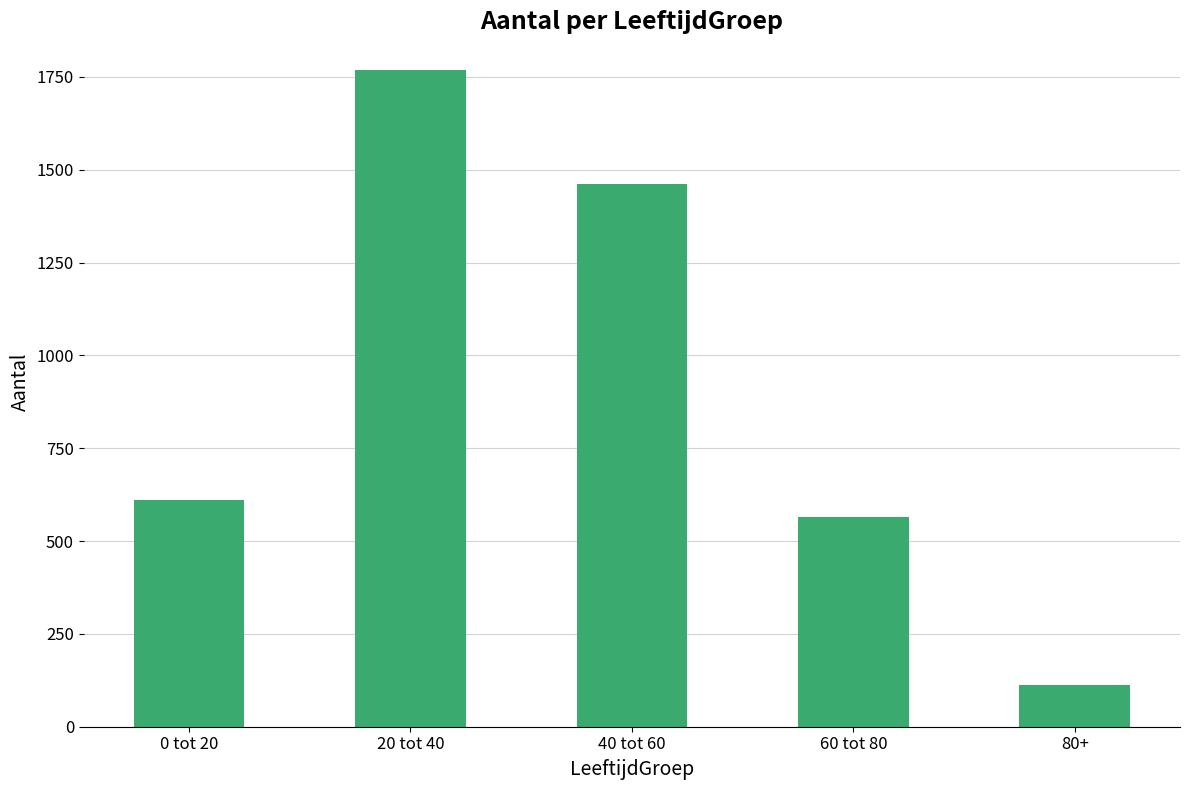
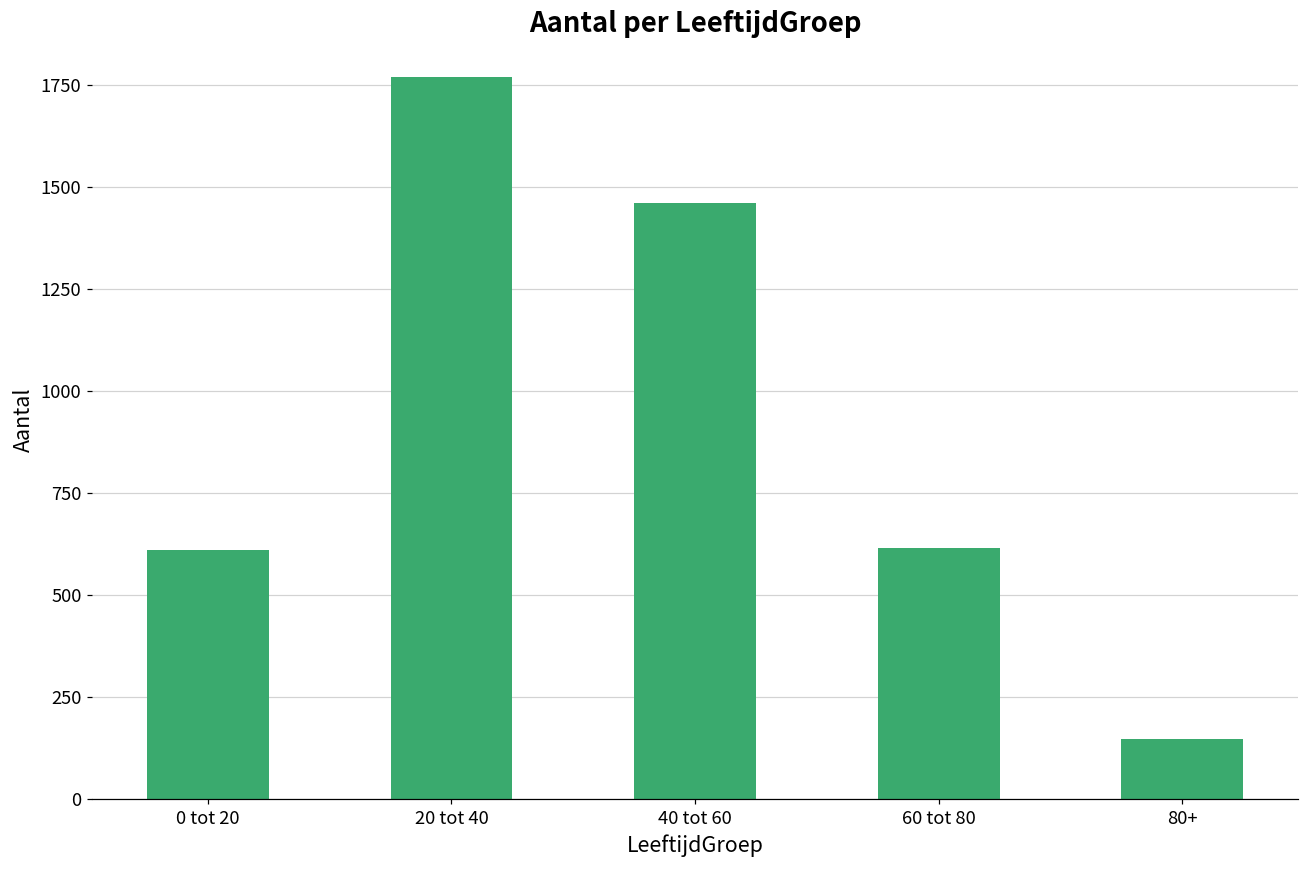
60 tot 80: 560 -> 620
80+: 110 -> 150
